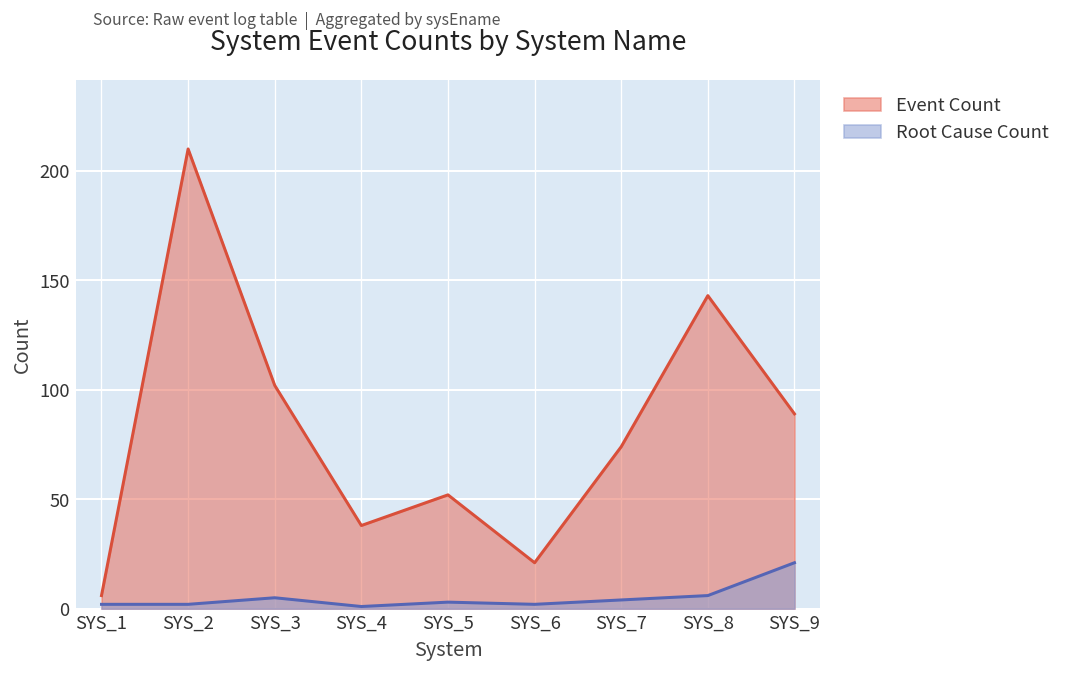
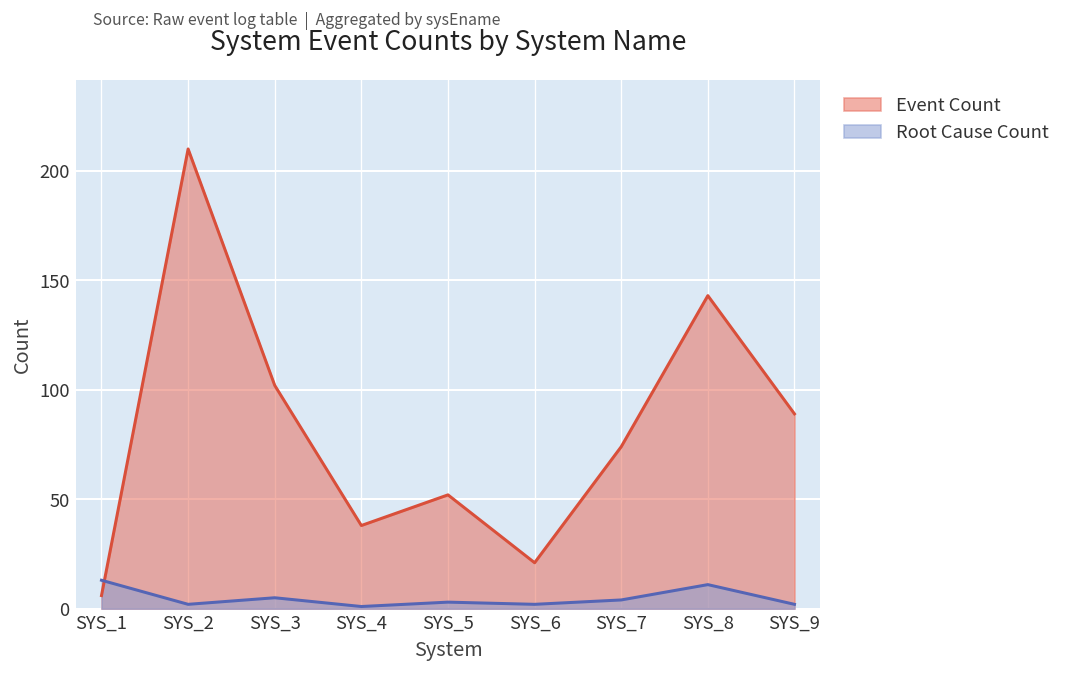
Root Cause Count, SYS_1: 2 -> 13
Root Cause Count, SYS_8: 6 -> 11
Root Cause Count, SYS_9: 21 -> 2
